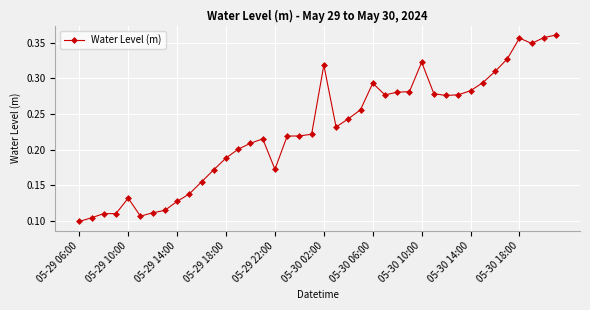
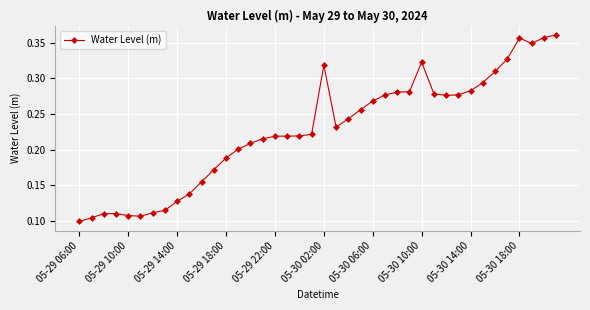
05-29 10:00: 0.13 -> 0.11
05-29 22:00: 0.17 -> 0.22
05-30 06:00: 0.29 -> 0.27
